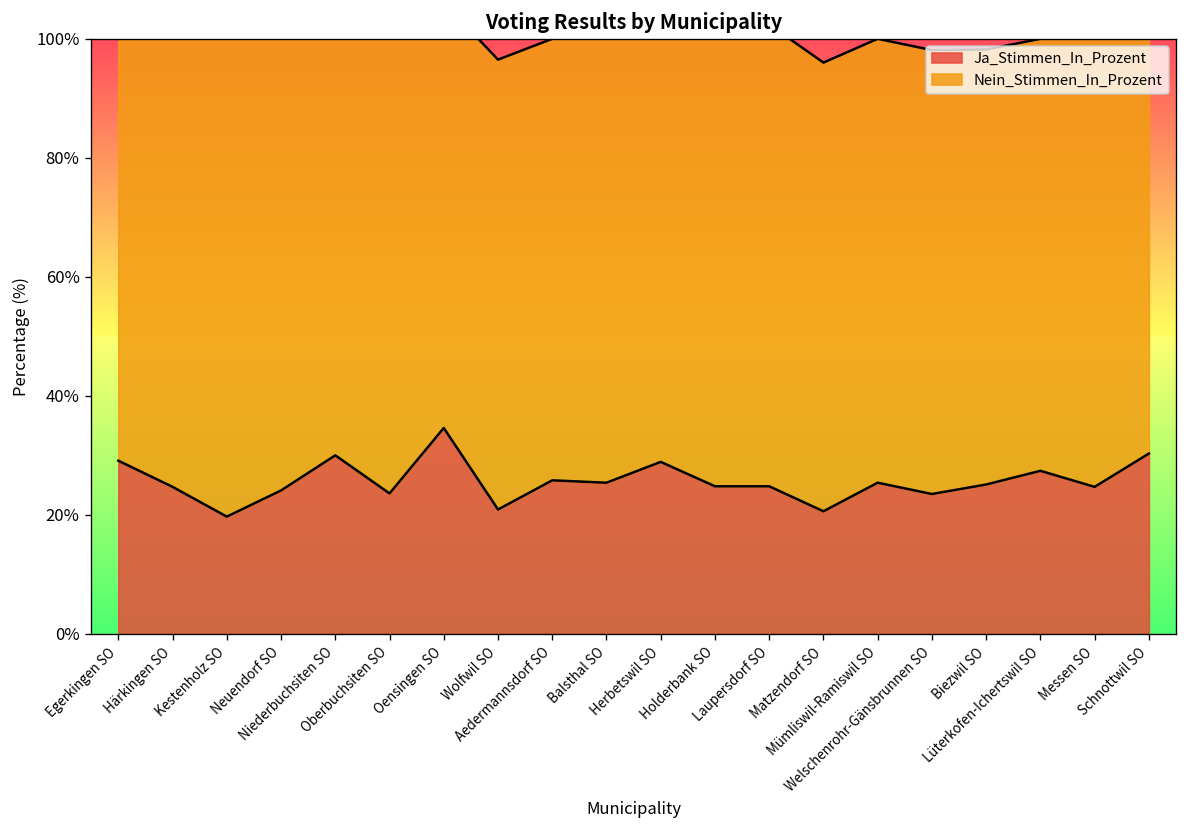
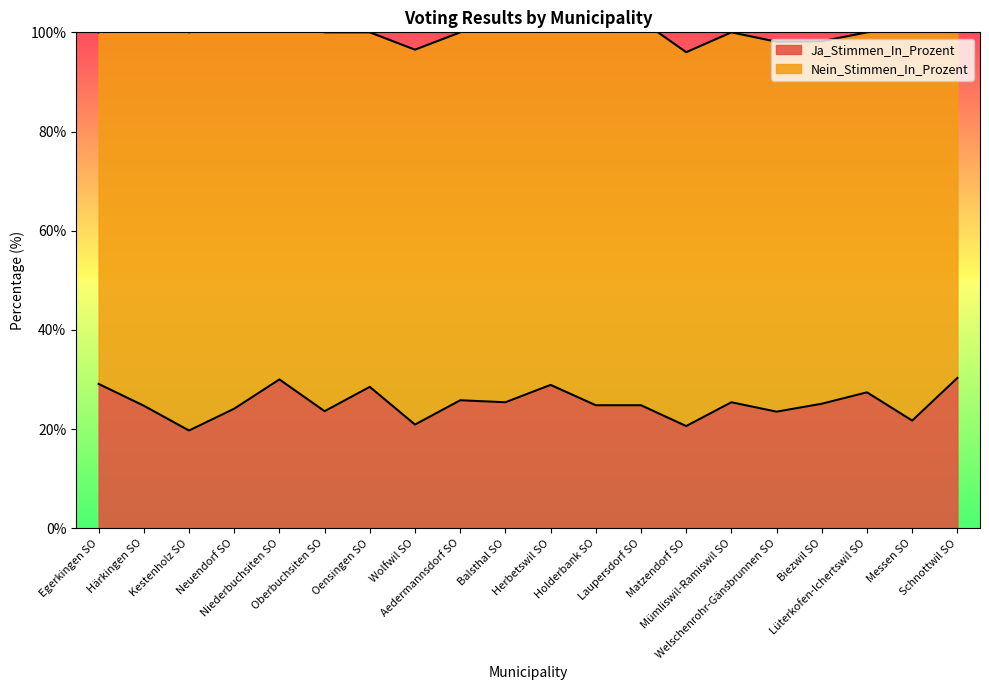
Ja_Stimmen_In_Prozent, Oensingen SO: 35% -> 29%
Ja_Stimmen_In_Prozent, Messen SO: 25% -> 22%
